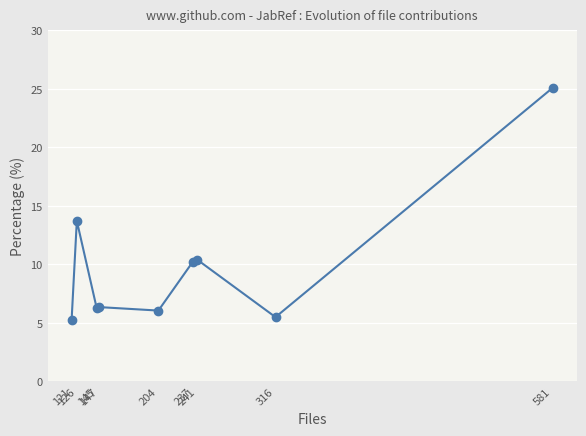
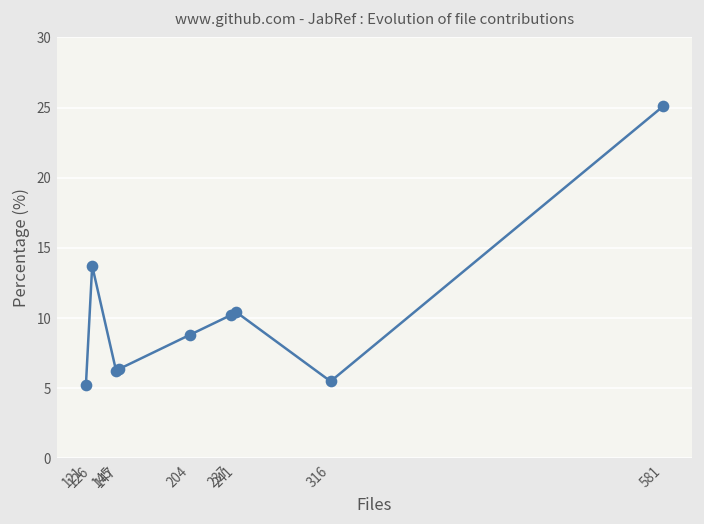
204: 6.1 -> 8.8
